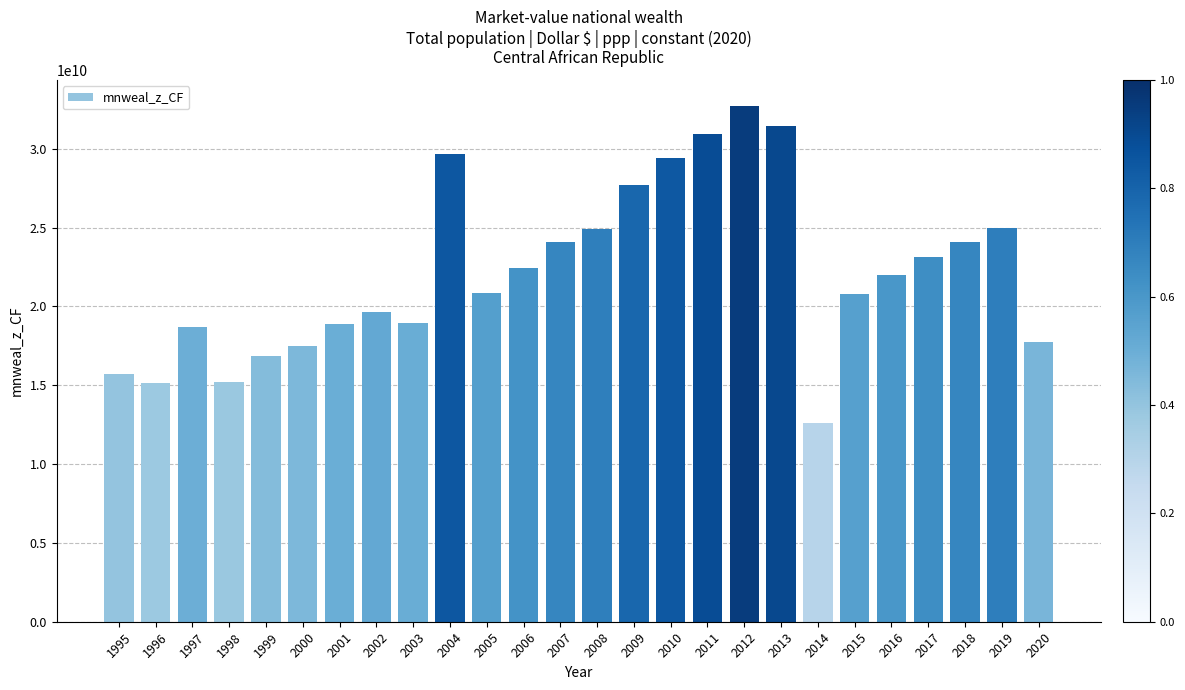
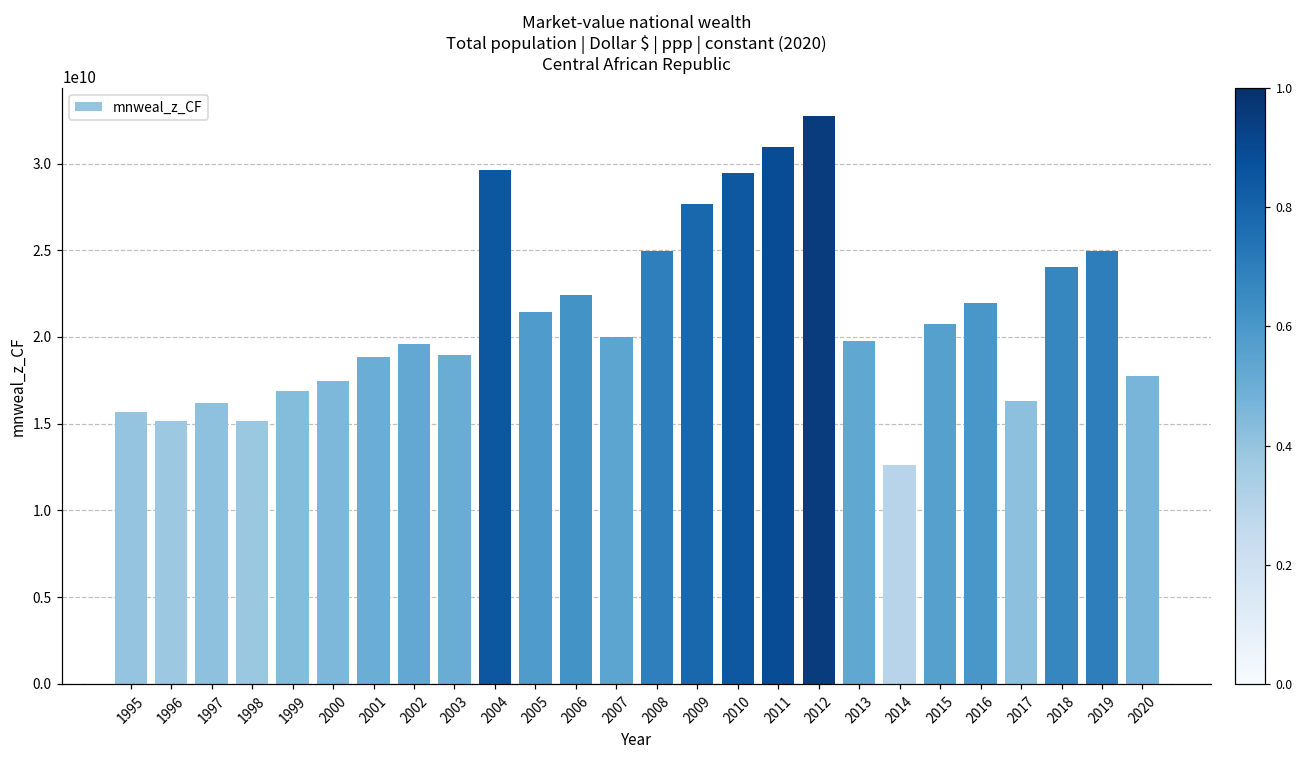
1997: 18700000000 -> 16200000000
2005: 20900000000 -> 21400000000
2007: 24100000000 -> 20000000000
2013: 31500000000 -> 19800000000
2017: 23100000000 -> 16300000000
